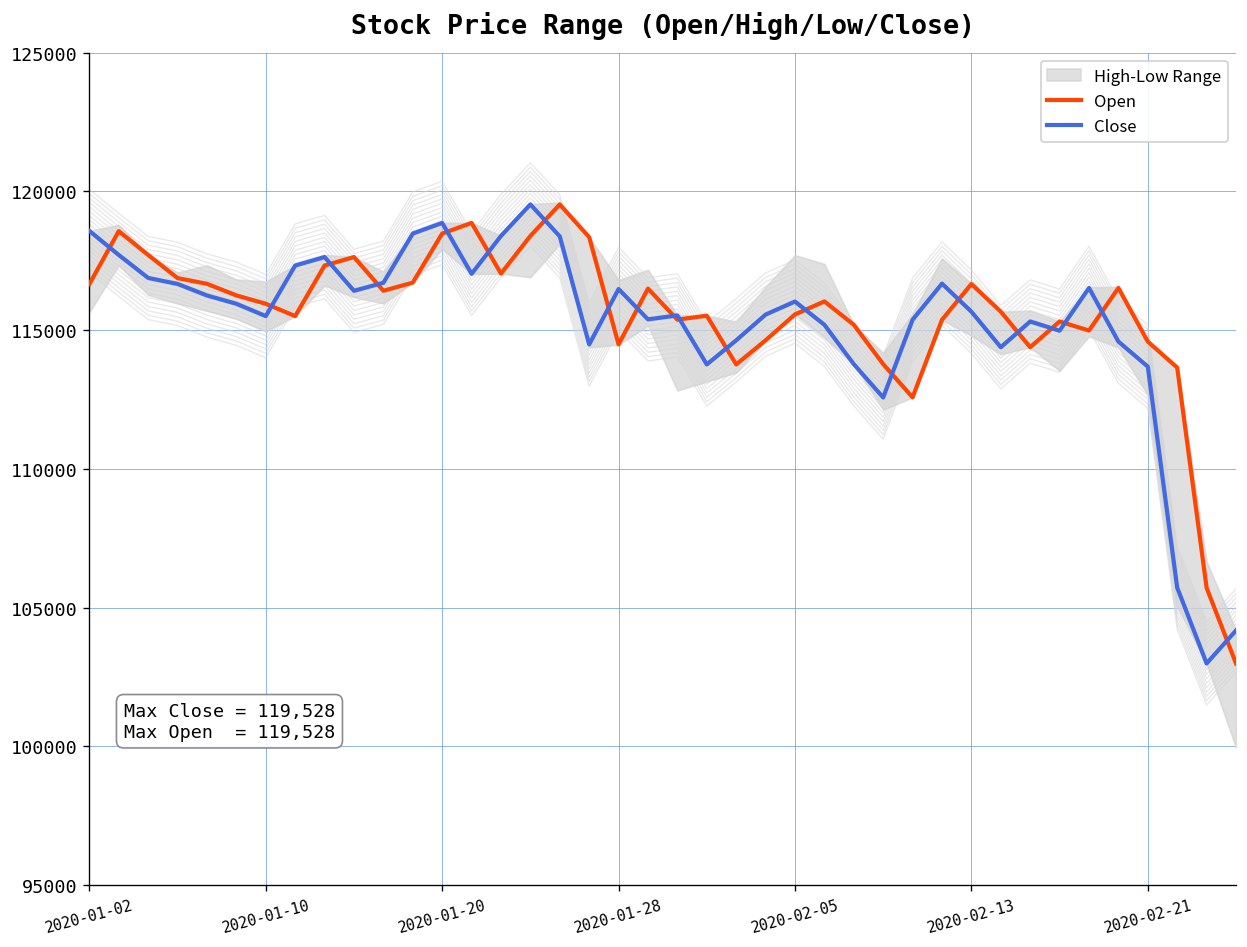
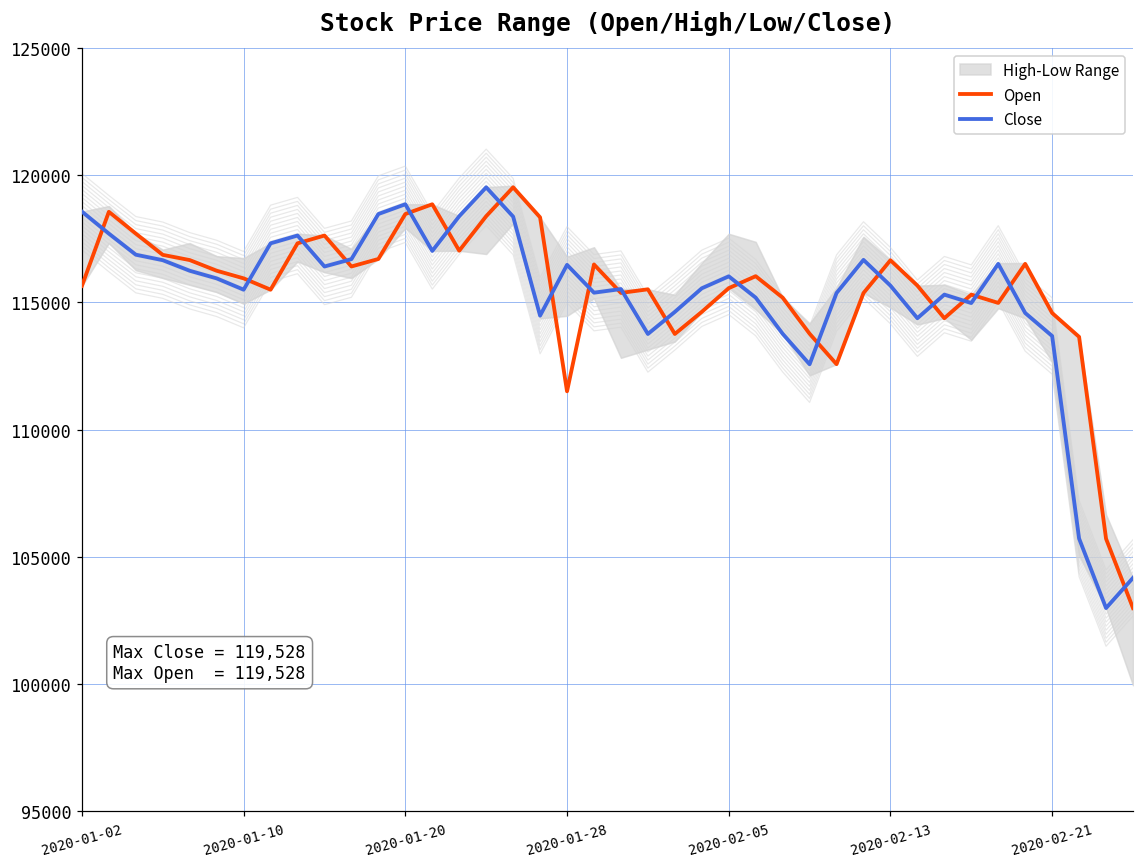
Open, 2020-01-02: 116700 -> 115700
Open, 2020-01-28: 114500 -> 111500
